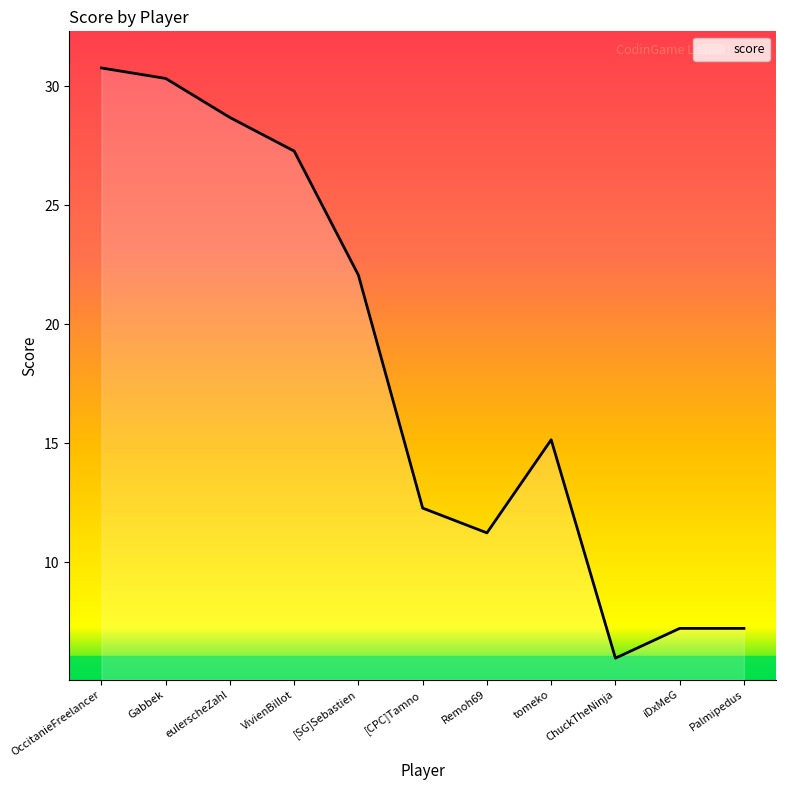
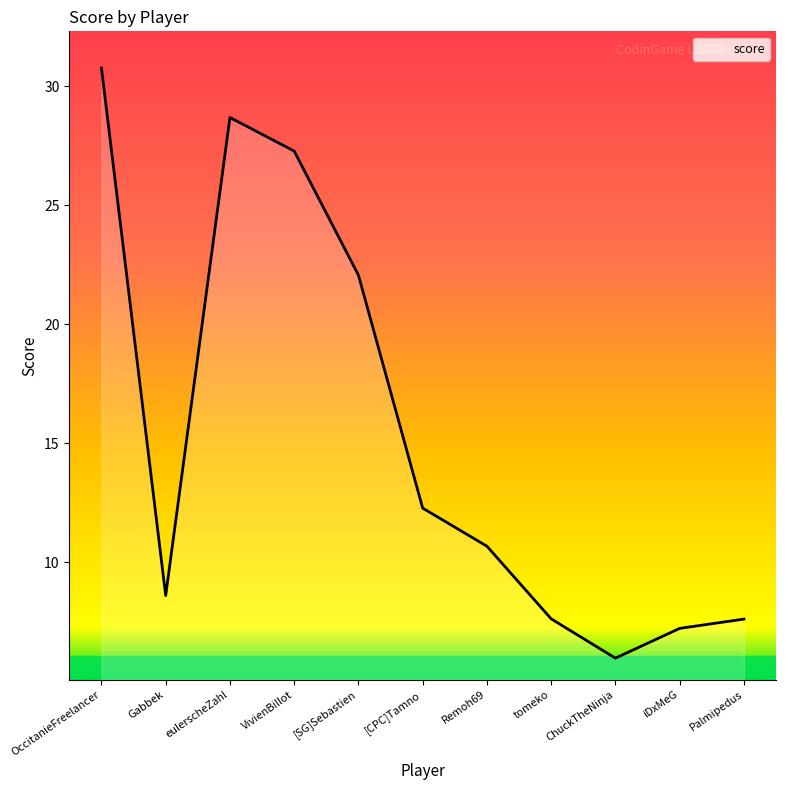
Gabbek: 30.3 -> 8.6
Remoh69: 11.2 -> 10.7
tomeko: 15.2 -> 7.6
Palmipedus: 7.2 -> 7.6
